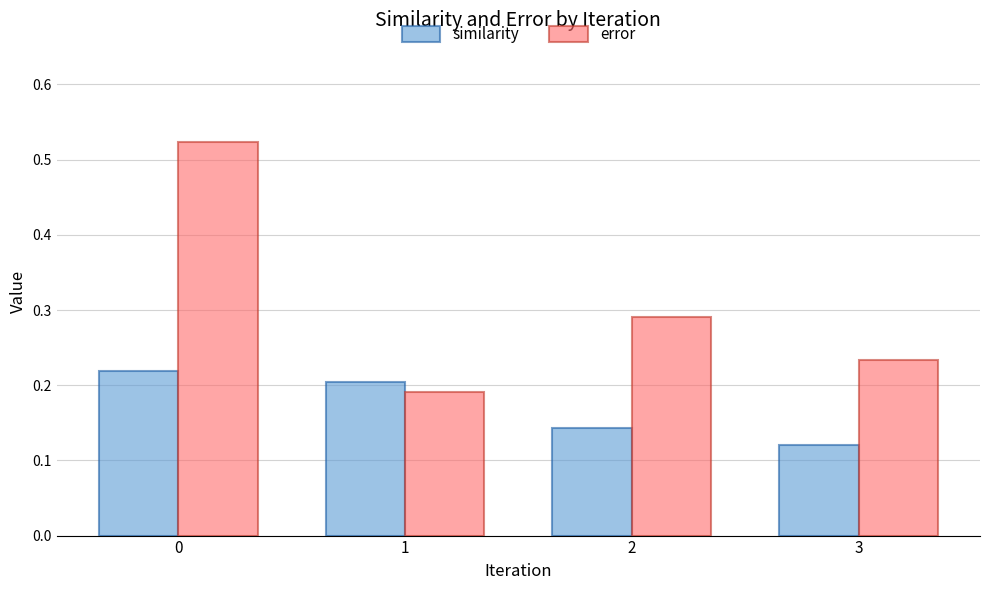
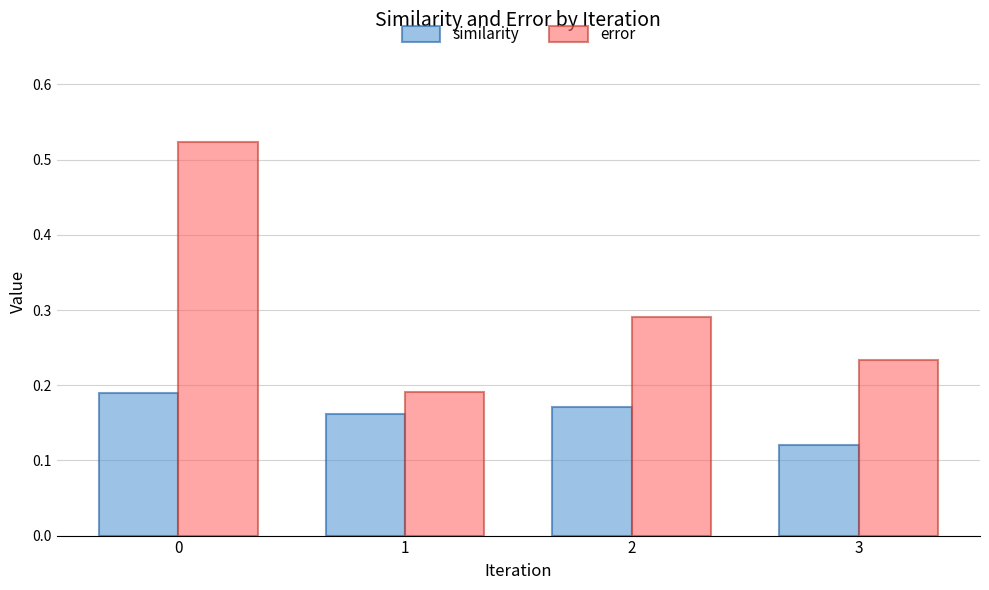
similarity, 0: 0.22 -> 0.19
similarity, 1: 0.20 -> 0.16
similarity, 2: 0.14 -> 0.17
